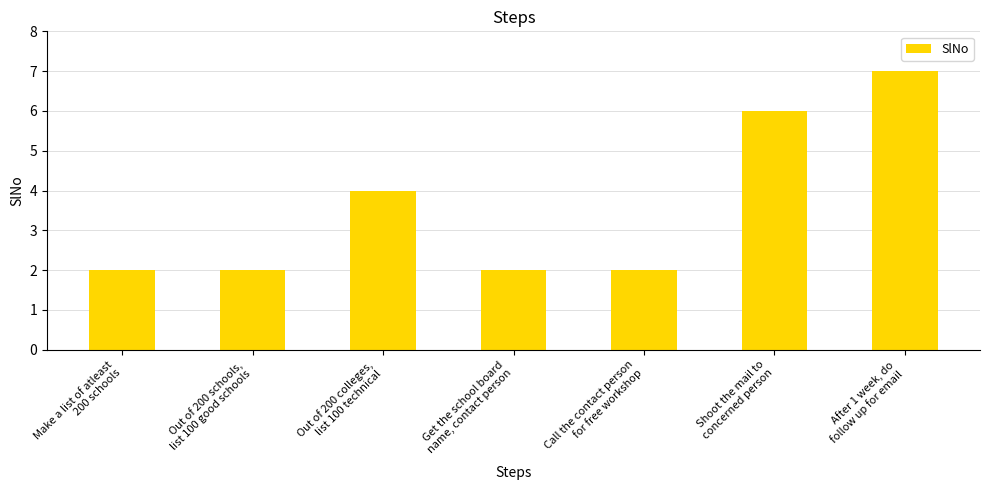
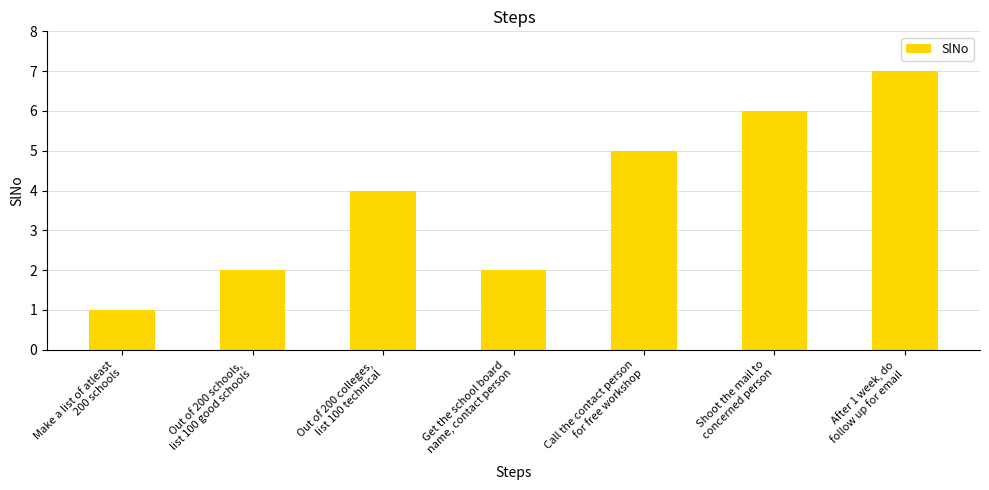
Make a list of atleast 200 schools: 2 -> 1
Call the contact person for free workshop: 2 -> 5
